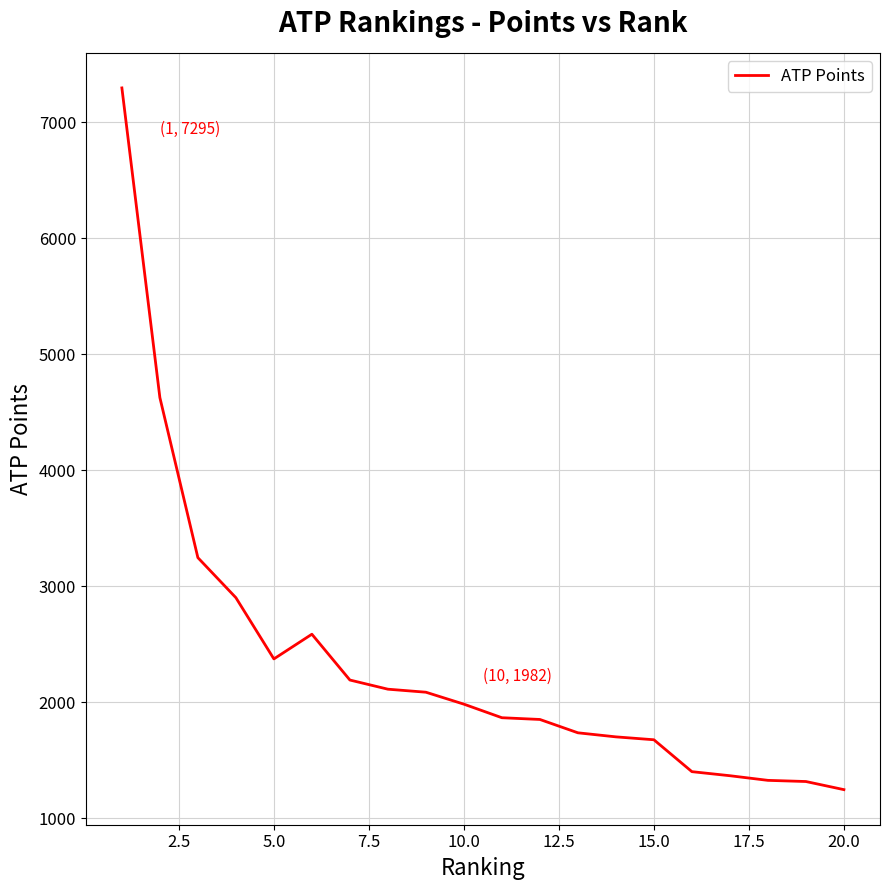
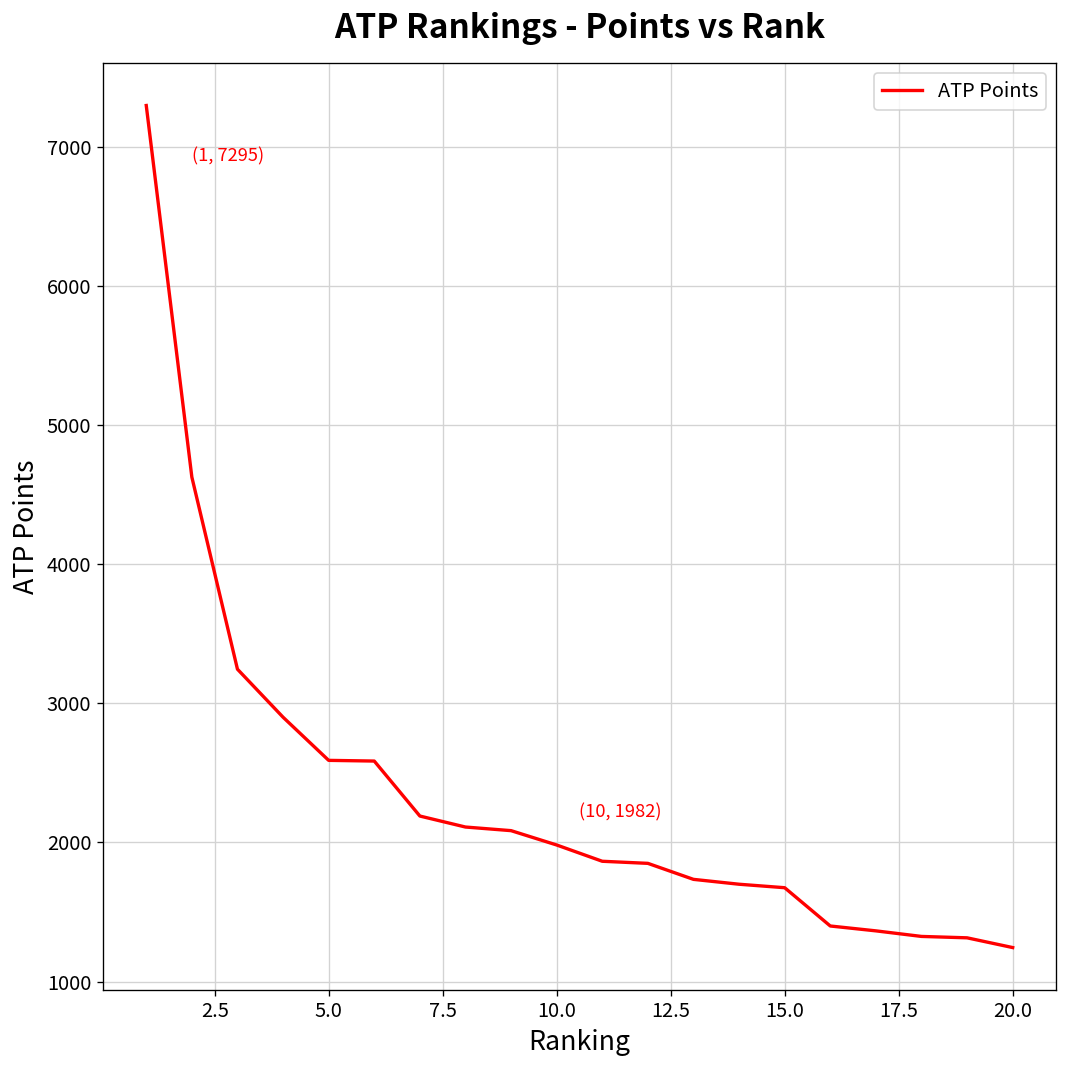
5.0: 2370 -> 2590
